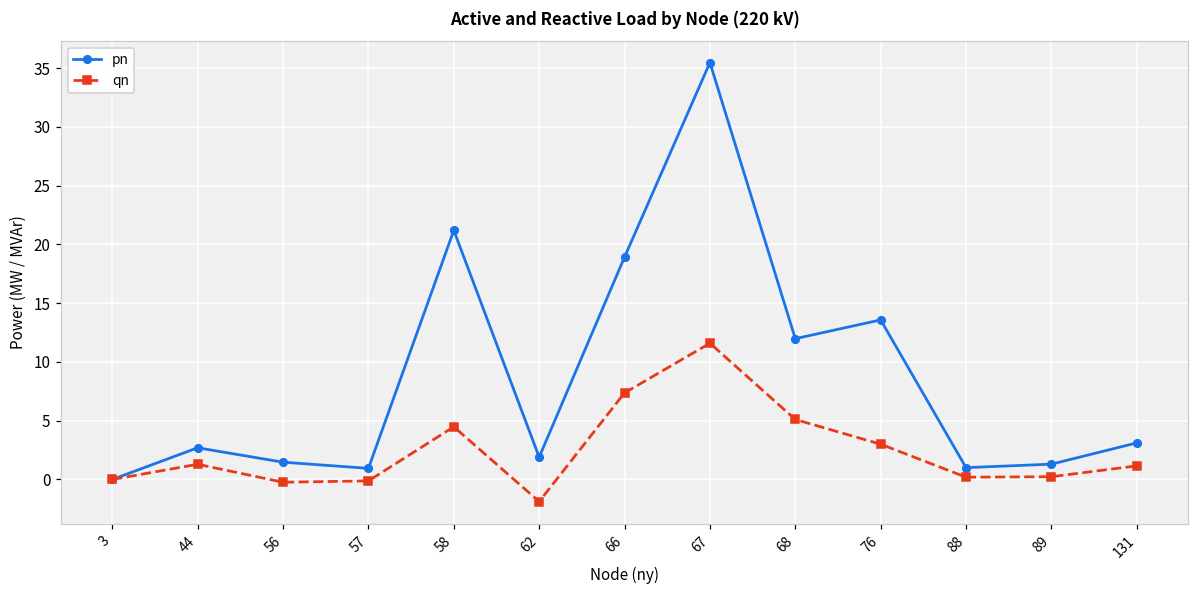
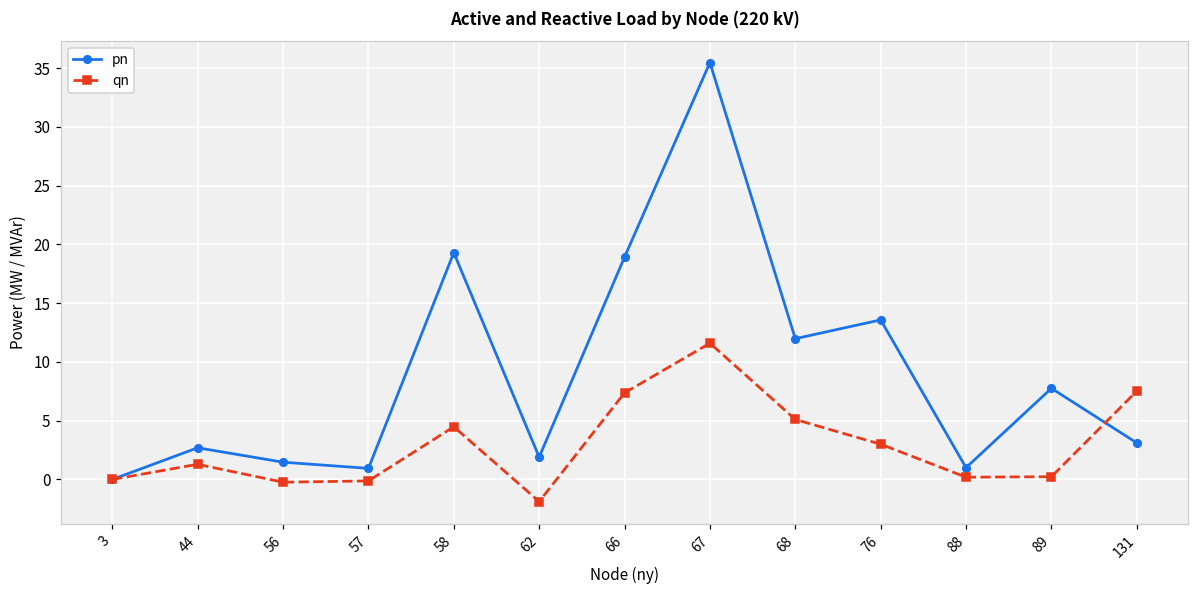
pn, 58: 21.2 -> 19.3
pn, 89: 1.3 -> 7.8
qn, 131: 1.2 -> 7.5
